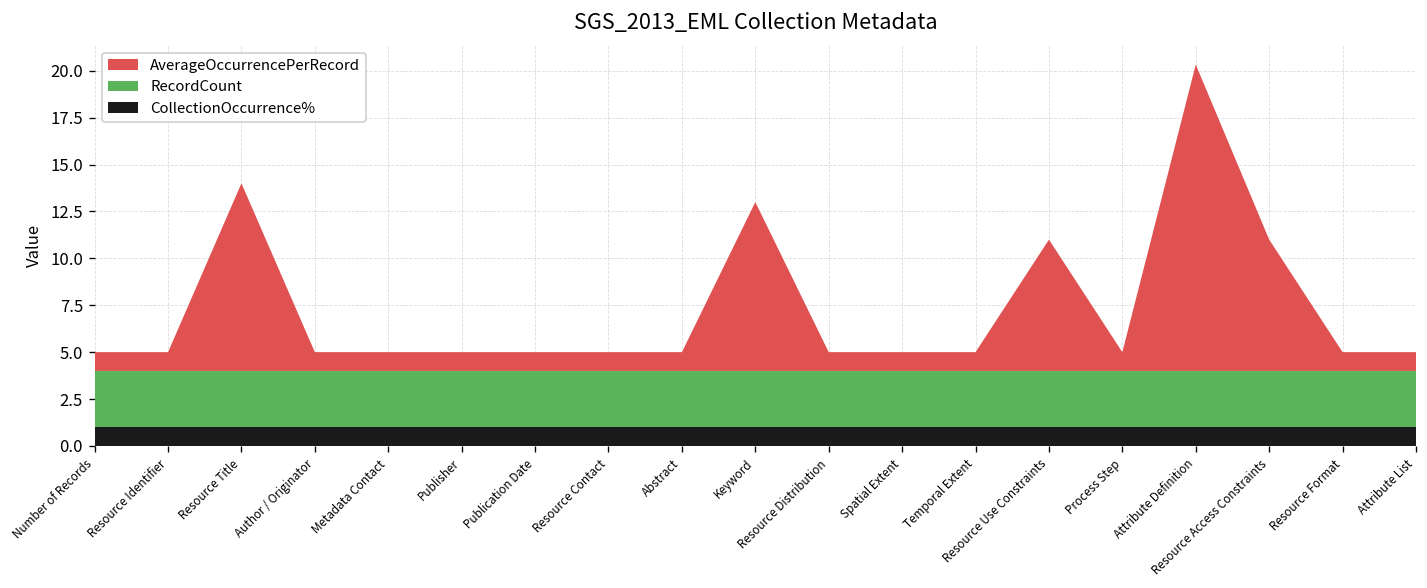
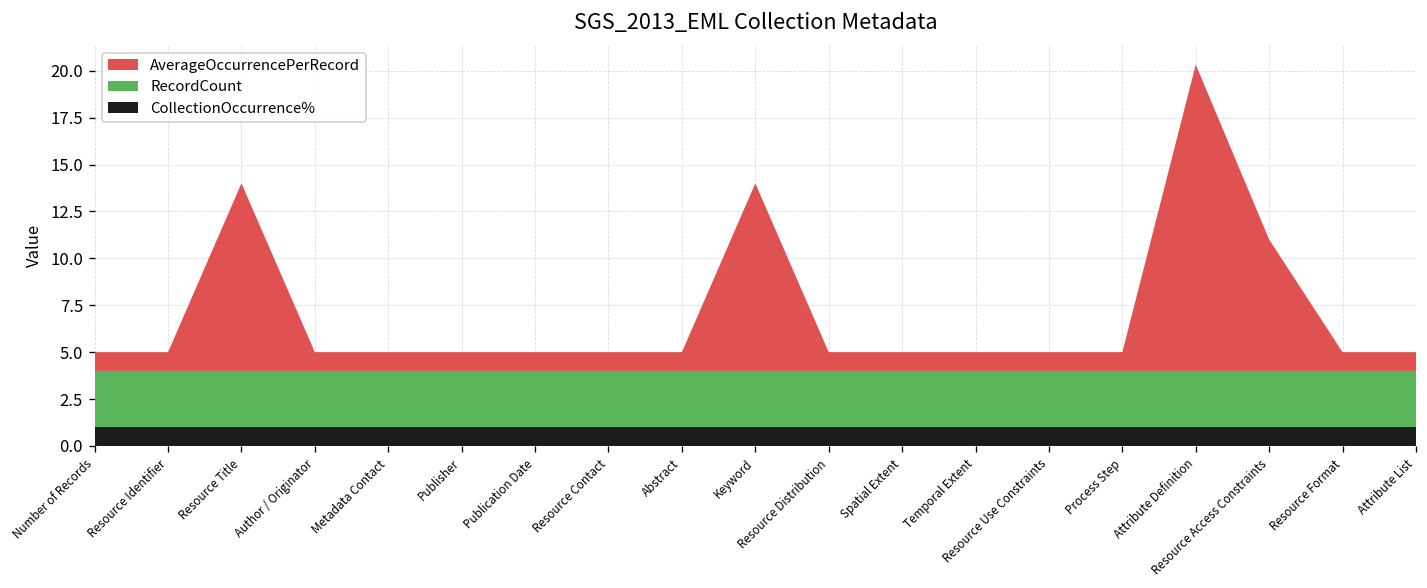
AverageOccurrencePerRecord, Keyword: 9 -> 10
AverageOccurrencePerRecord, Resource Use Constraints: 7 -> 1
